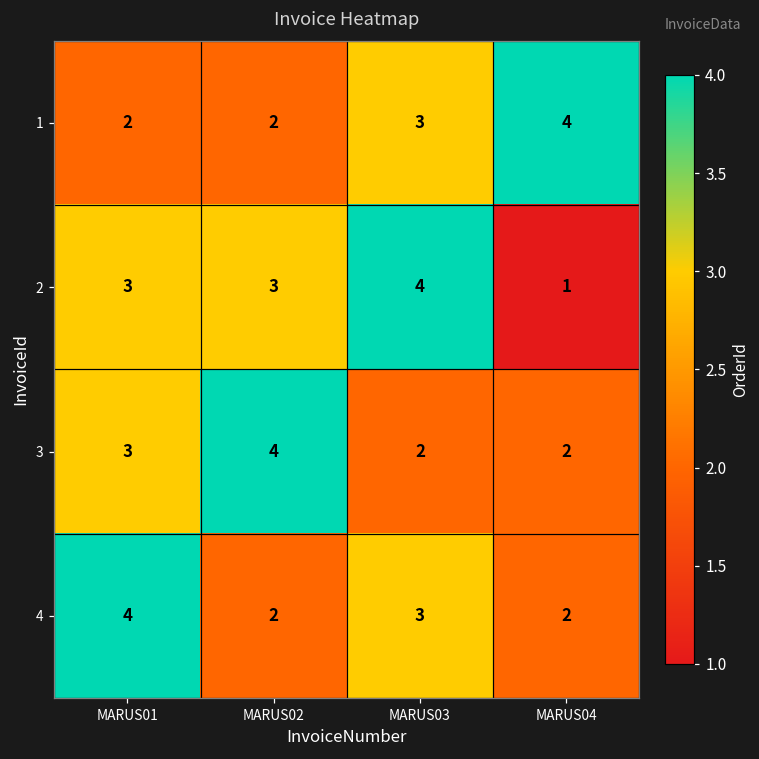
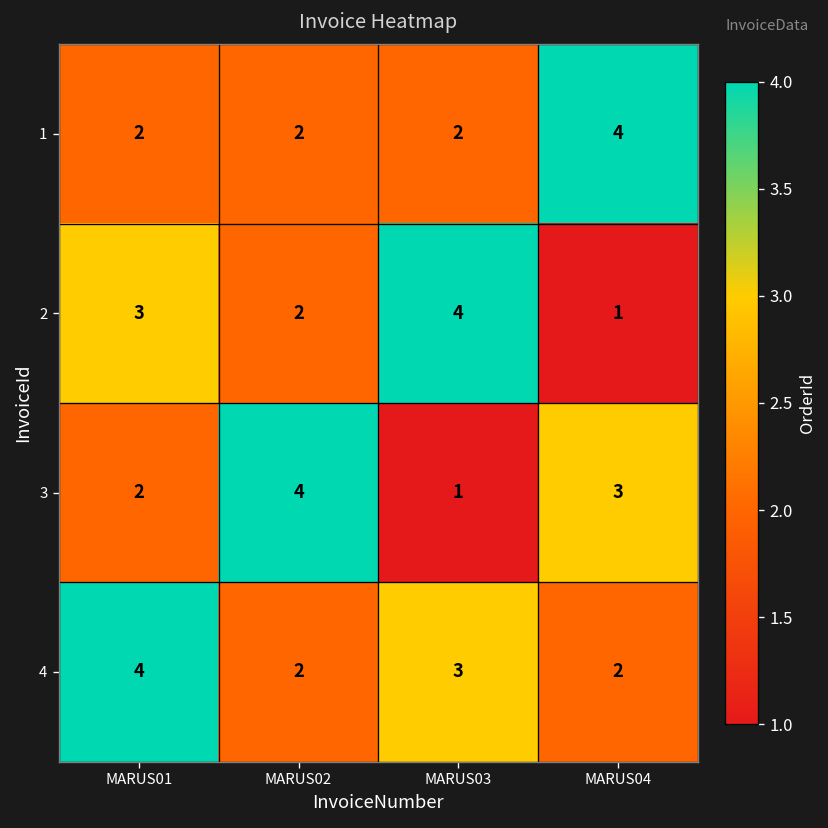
1, MARUS03: 3 -> 2
2, MARUS02: 3 -> 2
3, MARUS01: 3 -> 2
3, MARUS03: 2 -> 1
3, MARUS04: 2 -> 3
